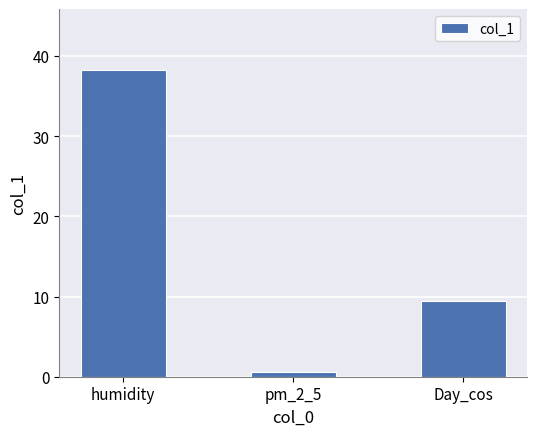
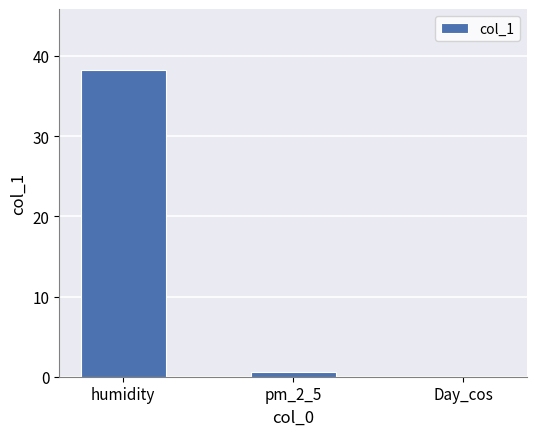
Day_cos: 9 -> 0
